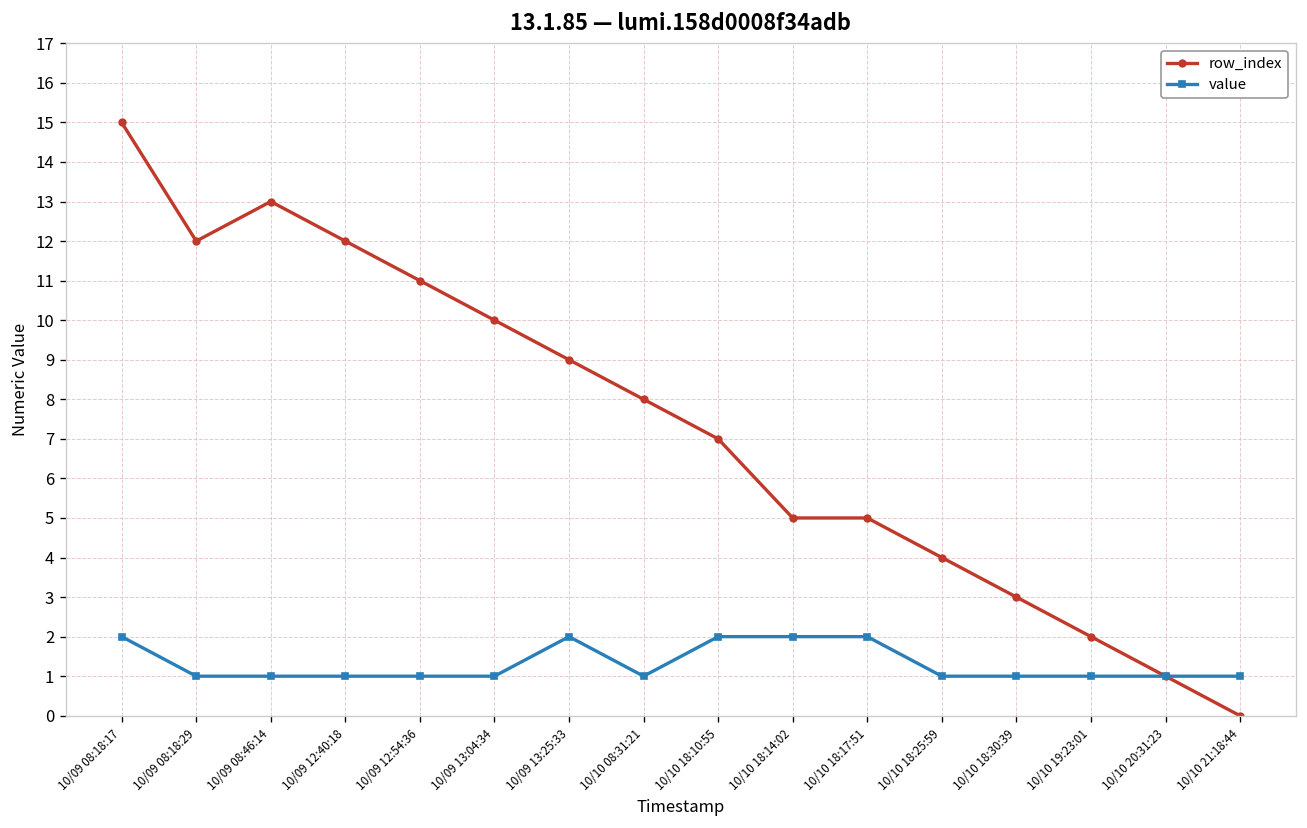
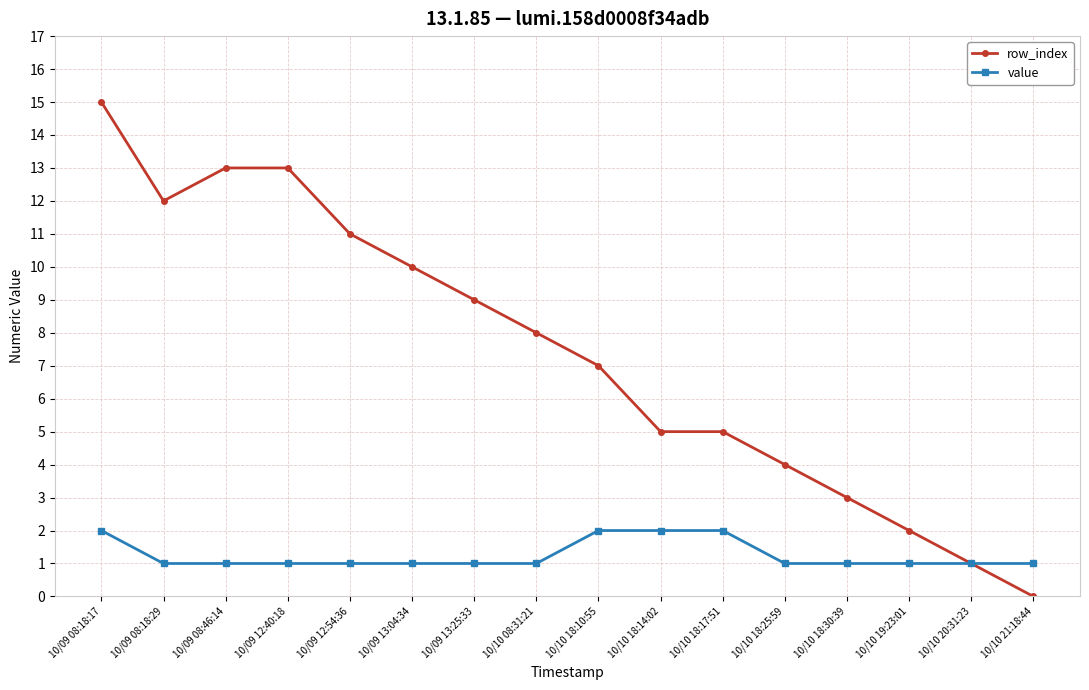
row_index, 10/09 12:40:18: 12 -> 13
value, 10/09 13:25:33: 2 -> 1
